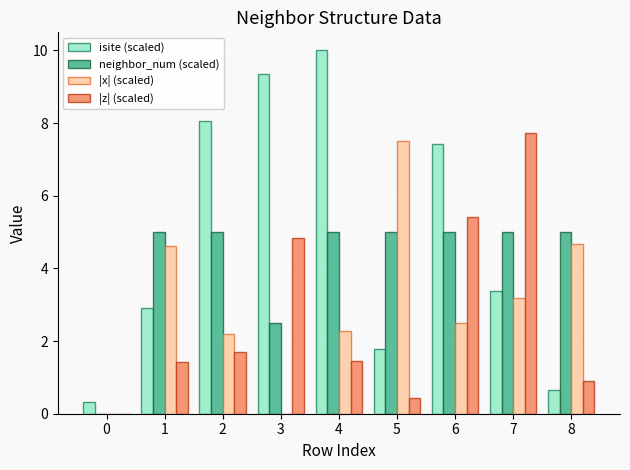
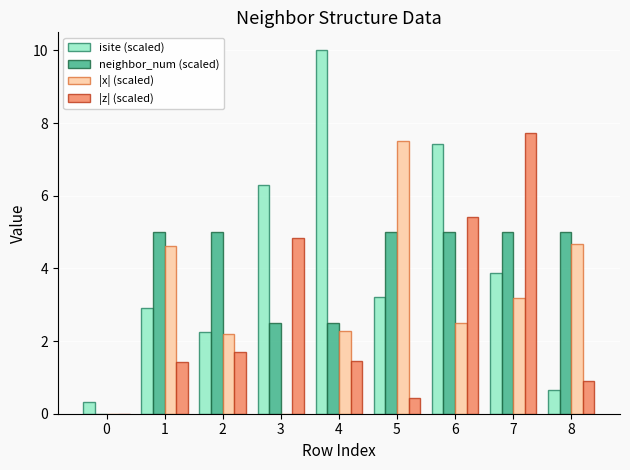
isite (scaled), 2: 8.1 -> 2.3
isite (scaled), 3: 9.4 -> 6.3
neighbor_num (scaled), 4: 5.0 -> 2.5
isite (scaled), 5: 1.8 -> 3.2
isite (scaled), 7: 3.4 -> 3.9
